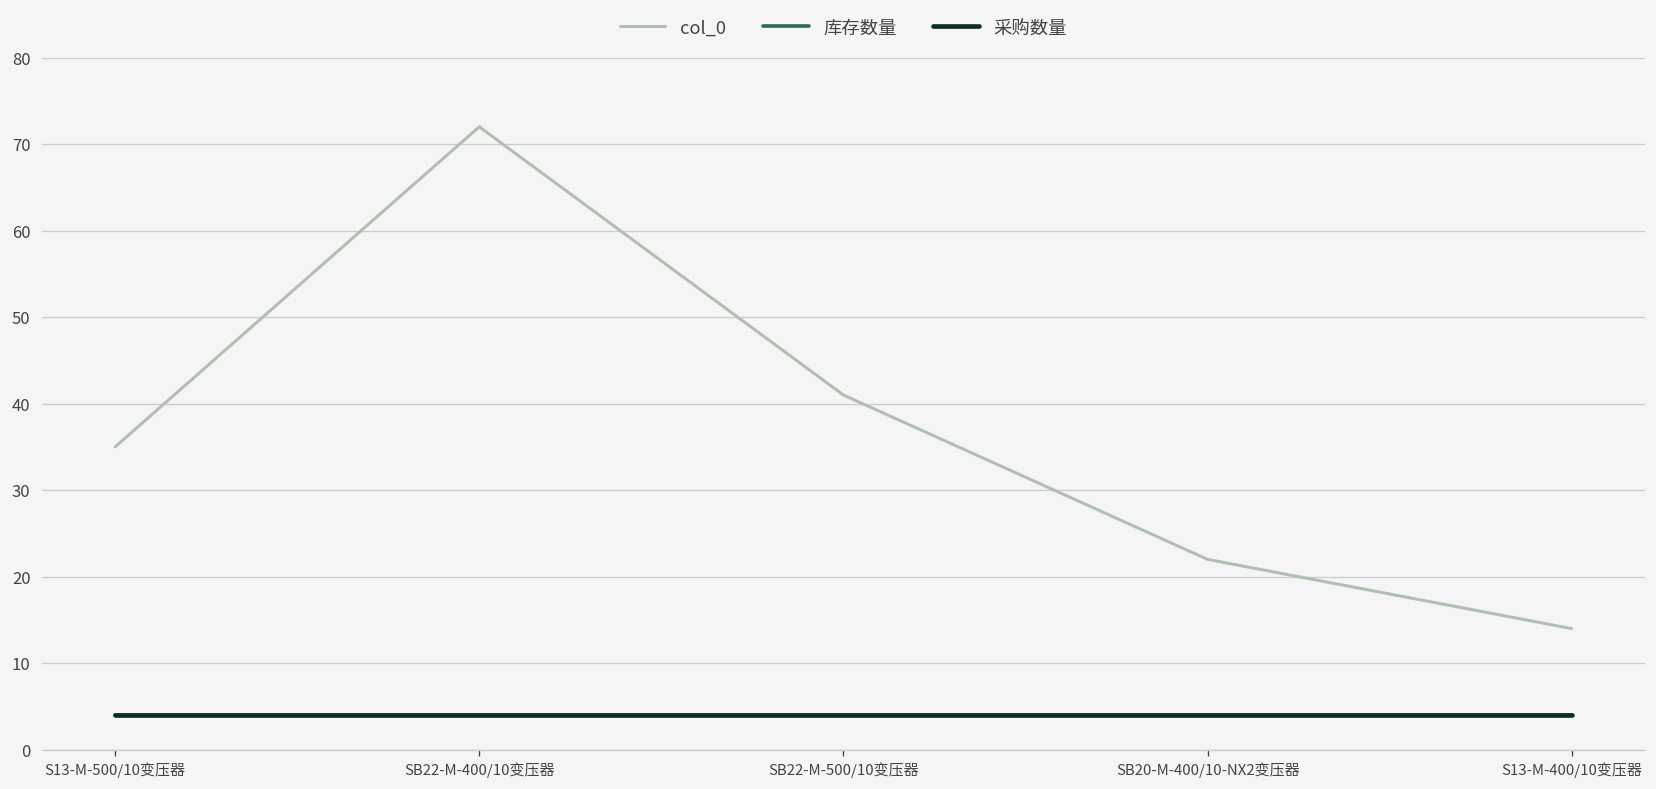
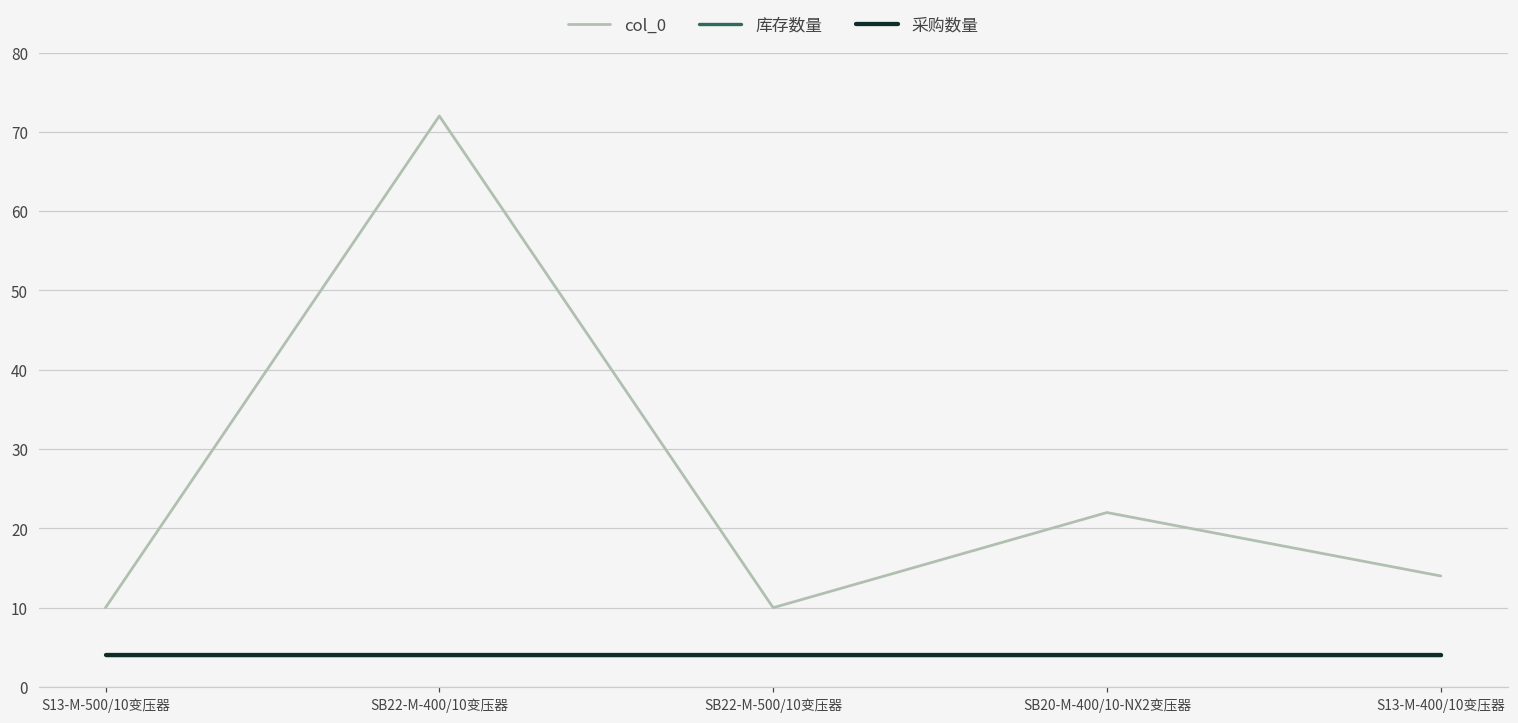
col_0, S13-M-500/10变压器: 35 -> 10
col_0, SB22-M-500/10变压器: 41 -> 10
